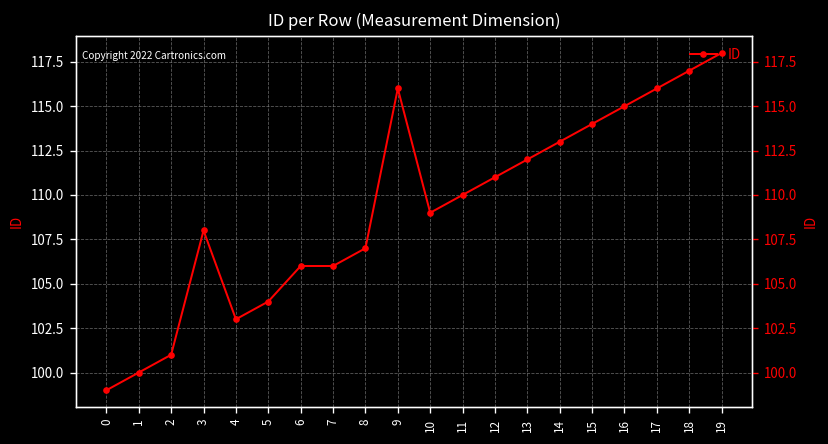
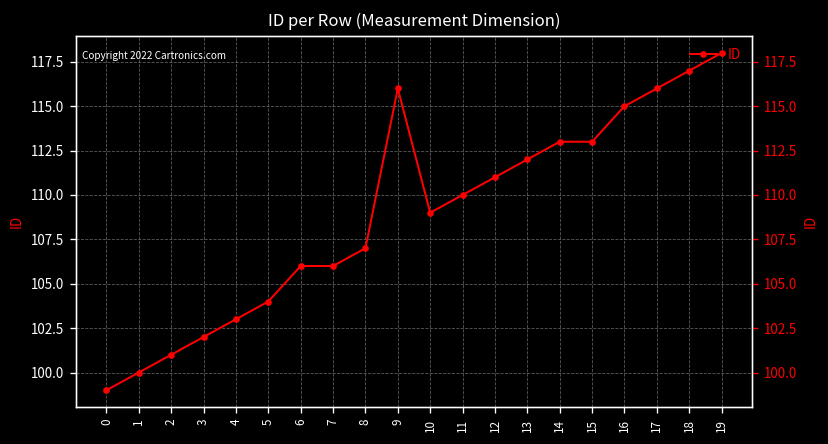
3: 108 -> 102
15: 114 -> 113
